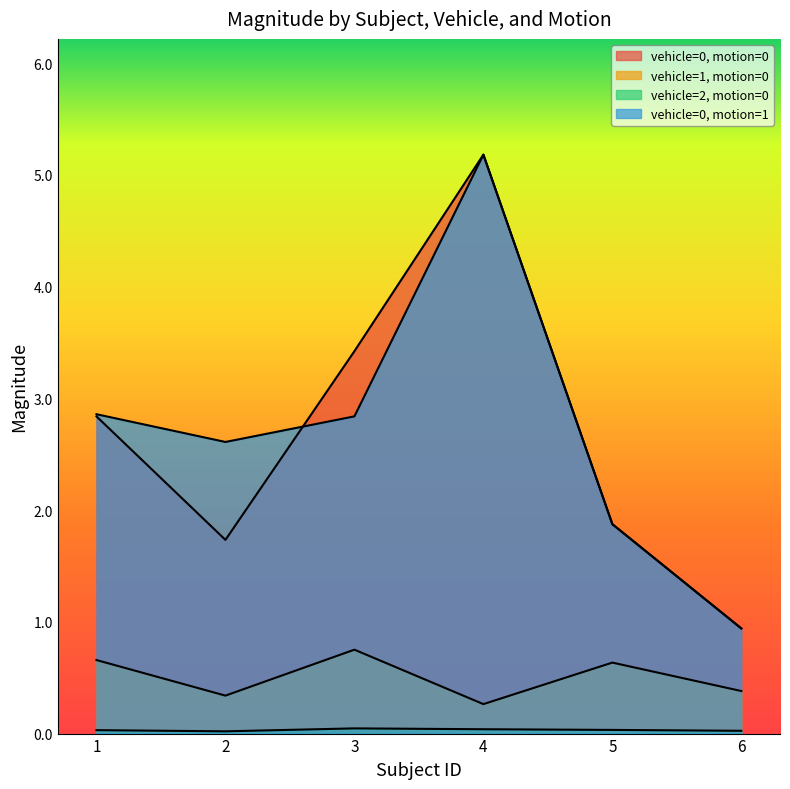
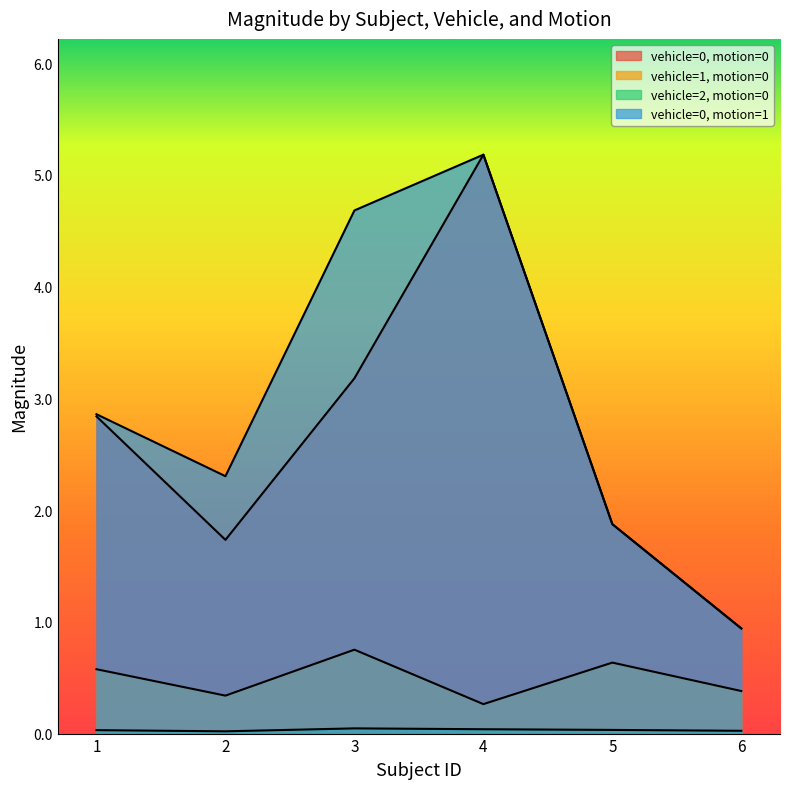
vehicle=1, motion=0, 1: 0.66 -> 0.58
vehicle=0, motion=1, 2: 2.61 -> 2.30
vehicle=0, motion=0, 3: 3.42 -> 3.18
vehicle=0, motion=1, 3: 2.84 -> 4.68
